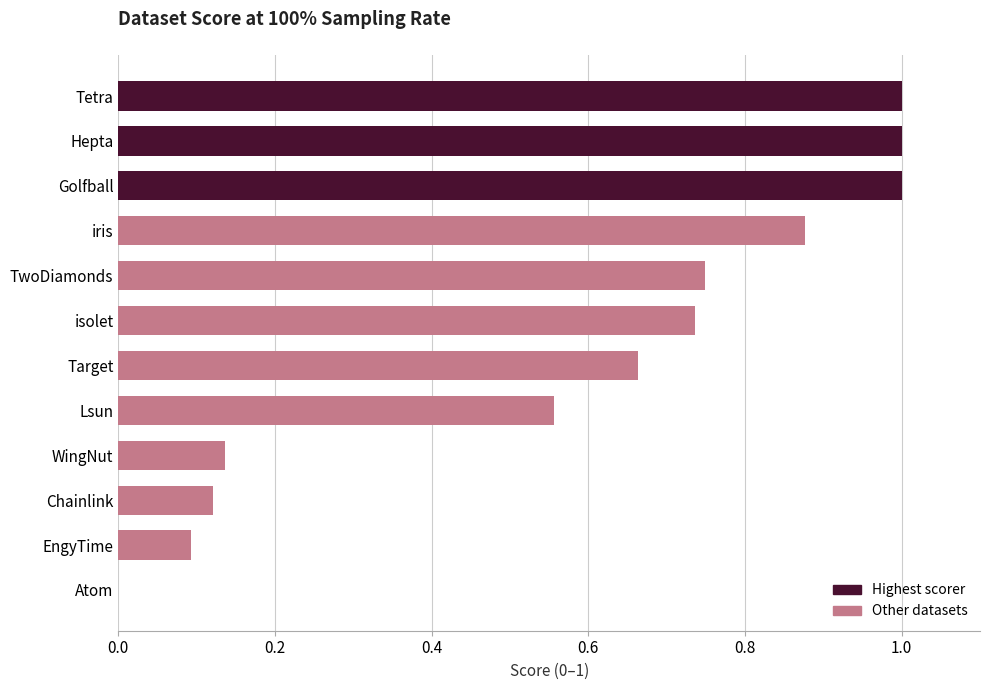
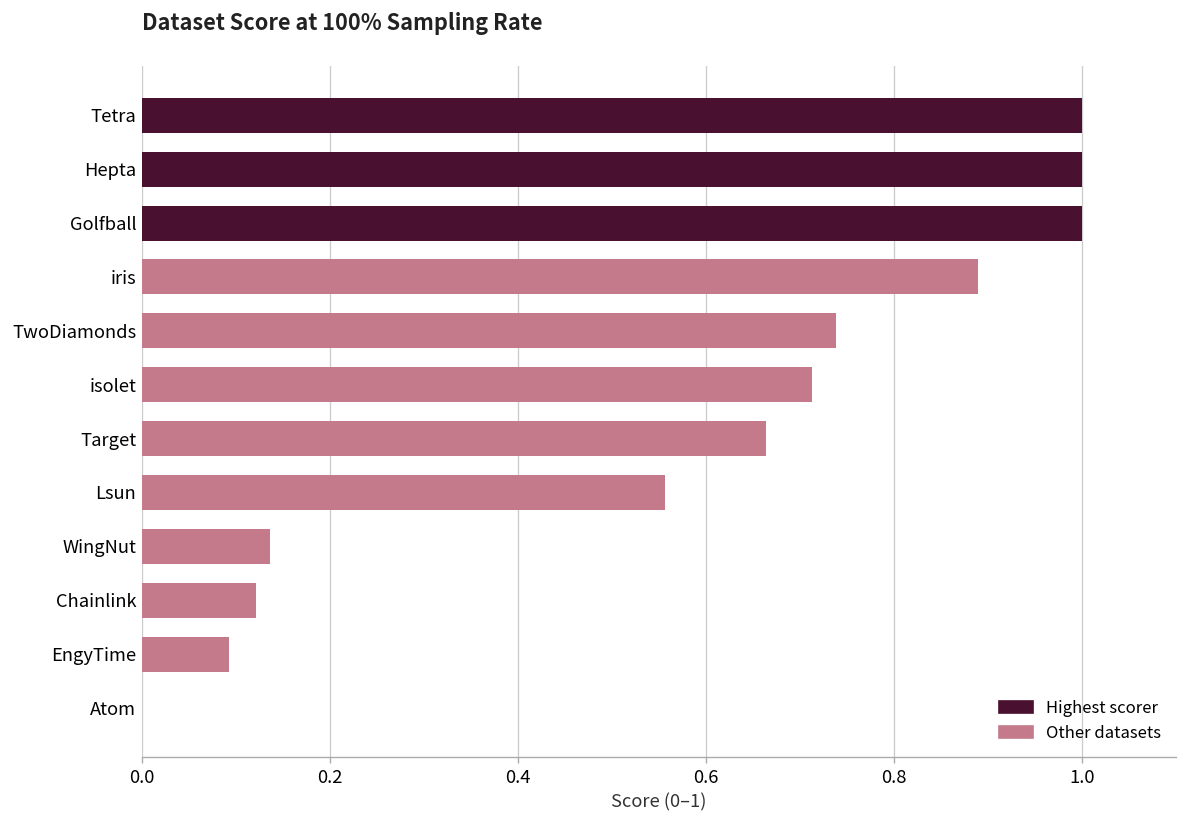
iris: 0.88 -> 0.89
TwoDiamonds: 0.75 -> 0.74
isolet: 0.74 -> 0.71
